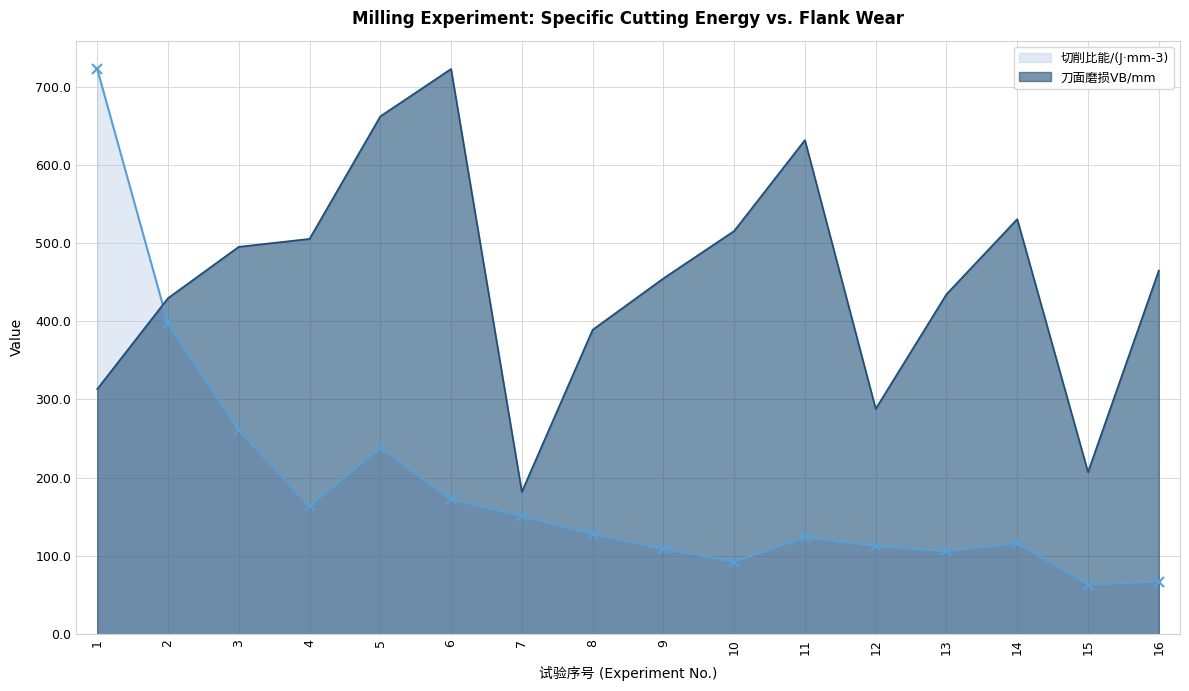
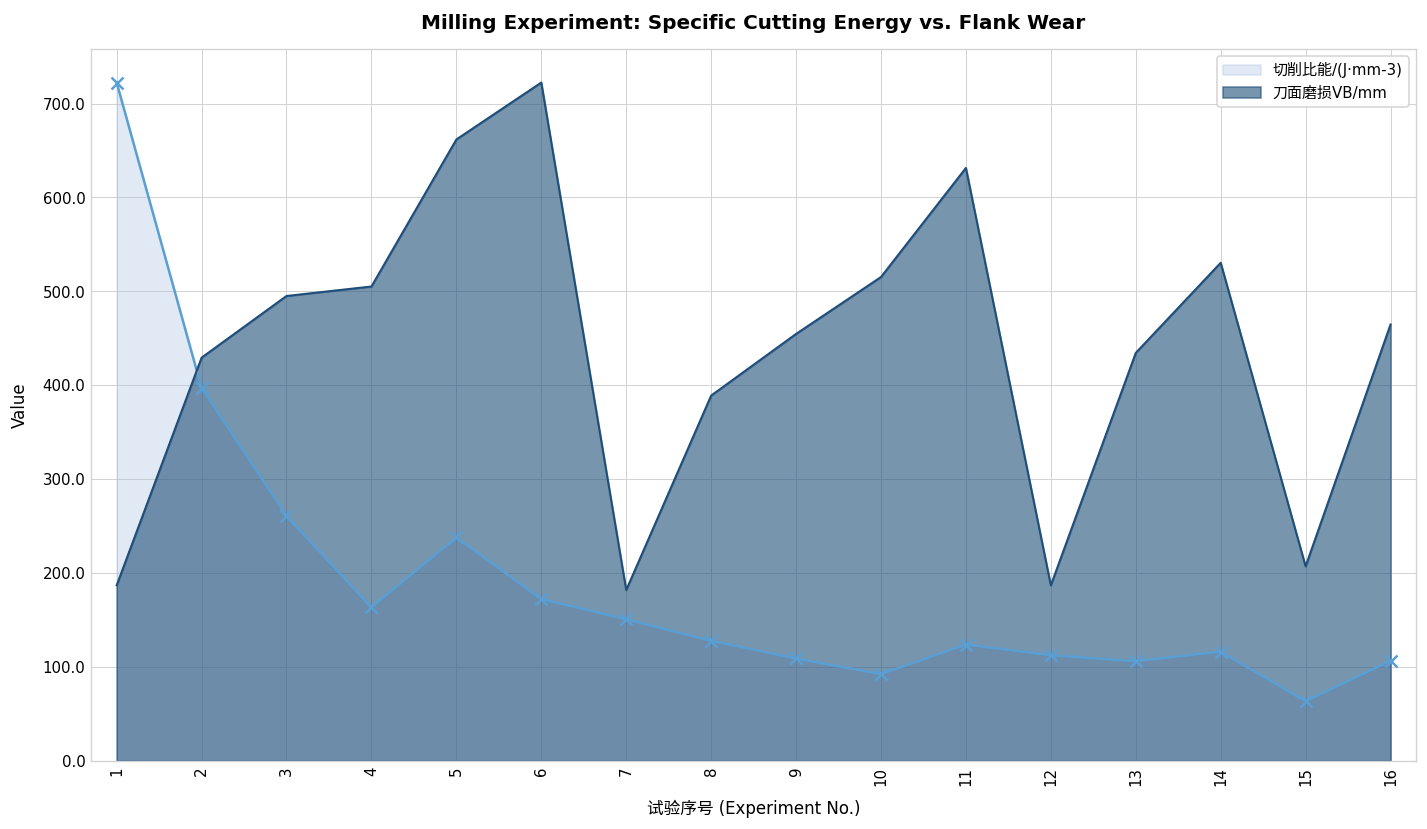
刀面磨损VB/mm, 1: 310 -> 190
刀面磨损VB/mm, 12: 290 -> 190
切削比能/(J·mm-3), 16: 70 -> 110
